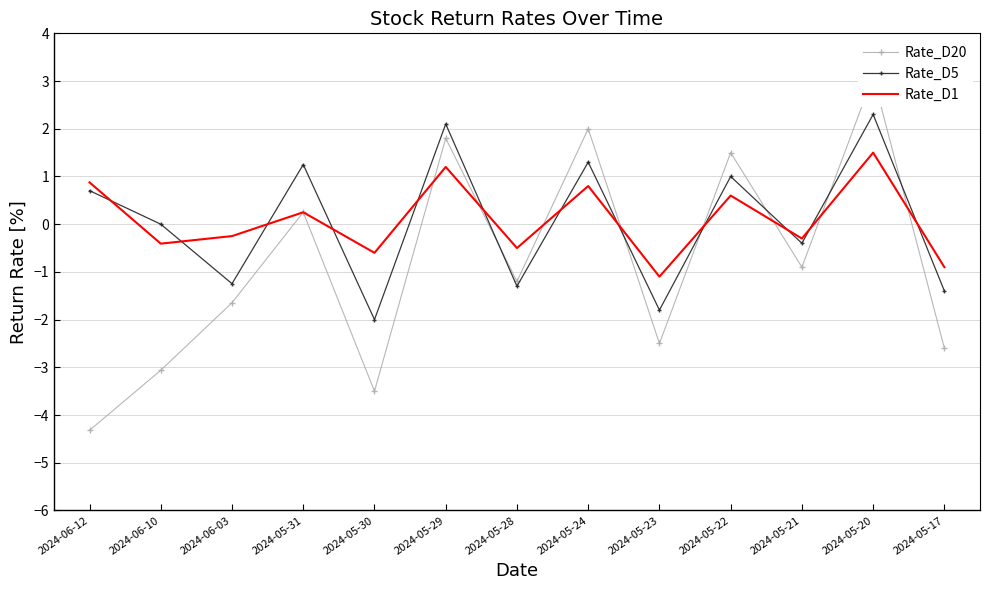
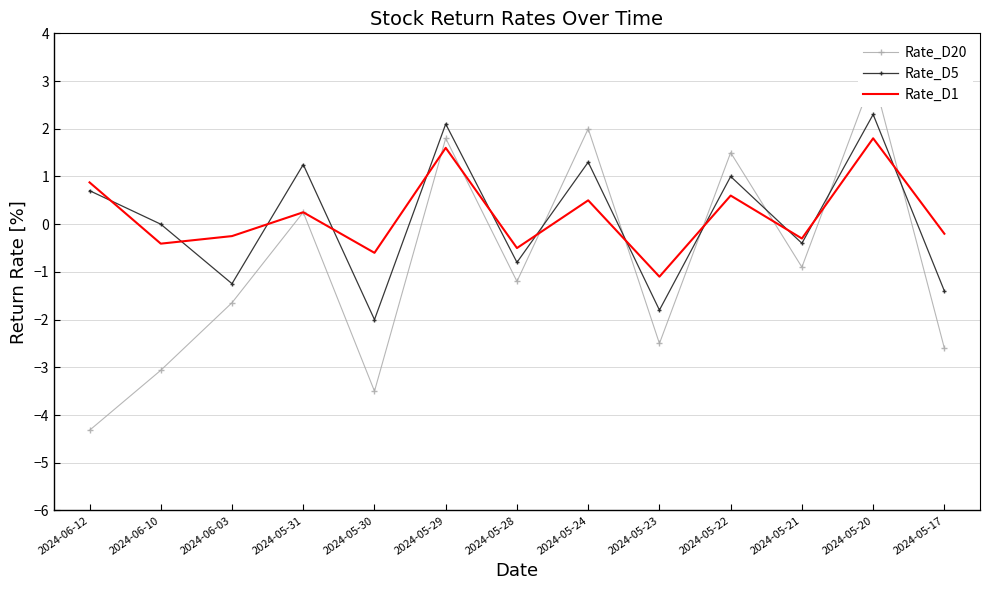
Rate_D1, 2024-05-29: 1.2 -> 1.6
Rate_D5, 2024-05-28: -1.3 -> -0.8
Rate_D1, 2024-05-24: 0.8 -> 0.5
Rate_D1, 2024-05-20: 1.5 -> 1.8
Rate_D1, 2024-05-17: -0.9 -> -0.2
